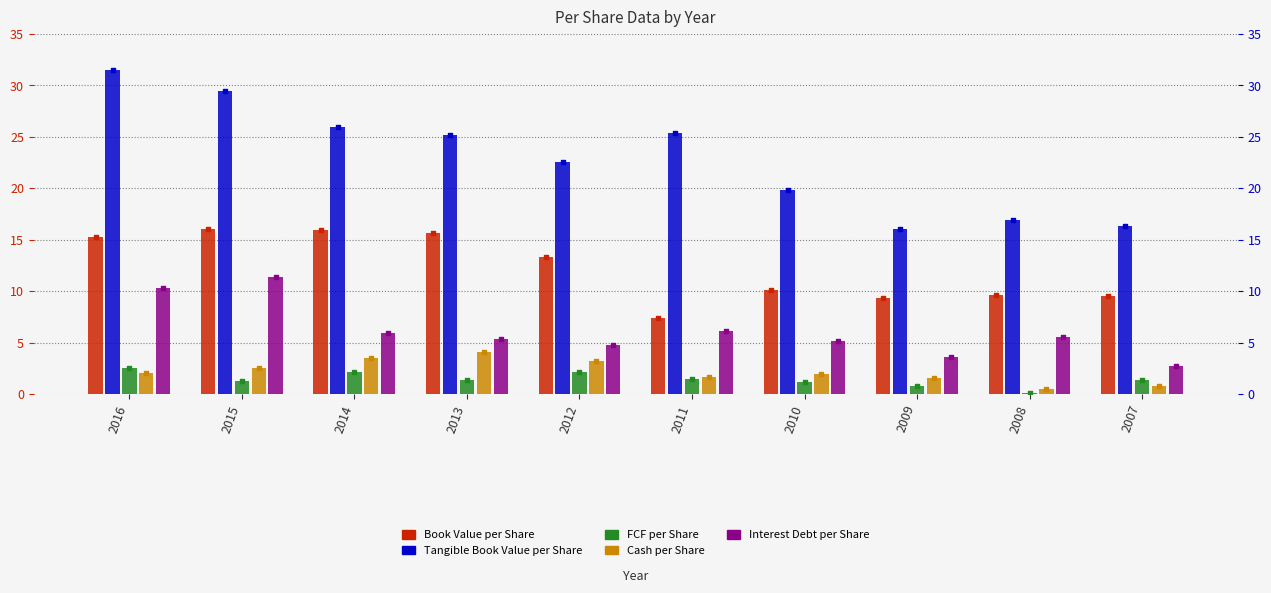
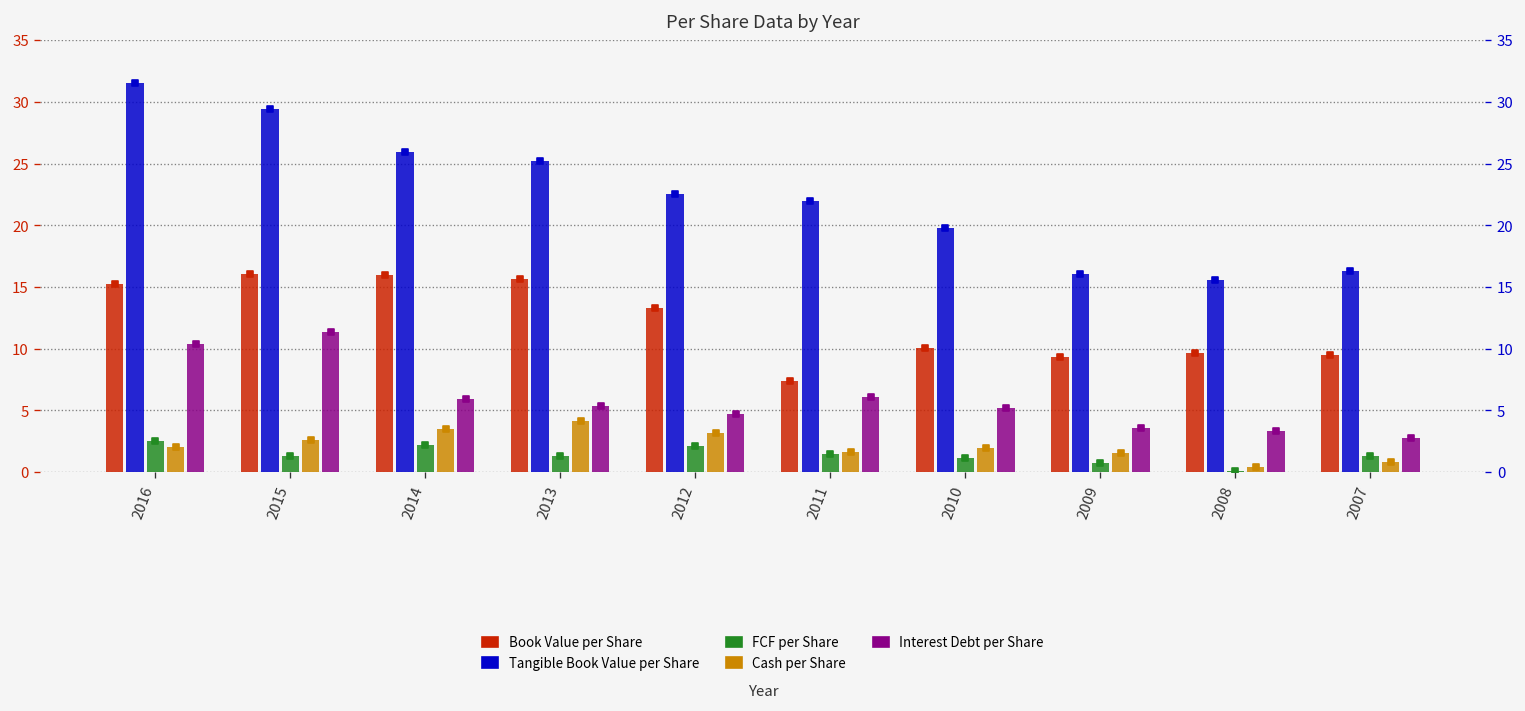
Tangible Book Value per Share, 2011: 25.4 -> 21.9
Tangible Book Value per Share, 2008: 16.9 -> 15.5
Interest Debt per Share, 2008: 5.6 -> 3.4
